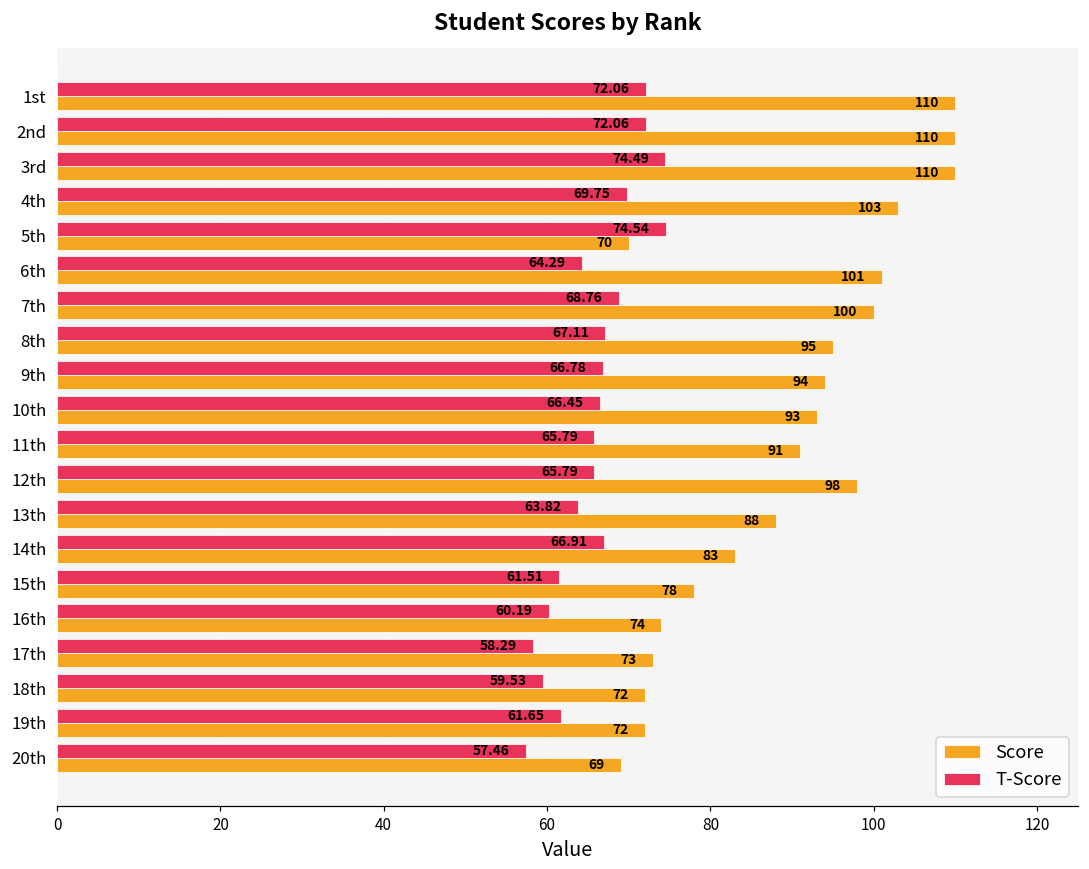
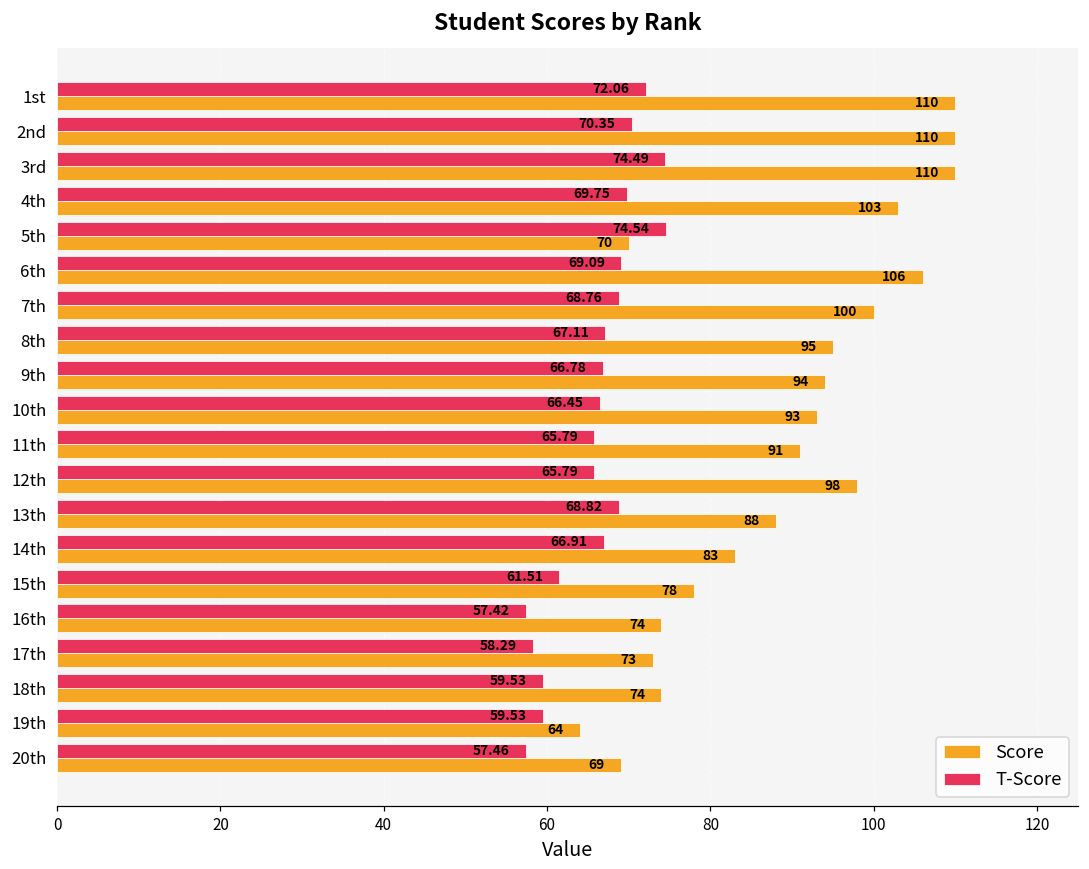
T-Score, 2nd: 72.06 -> 70.35
T-Score, 6th: 64.29 -> 69.09
Score, 6th: 101 -> 106
T-Score, 13th: 63.82 -> 68.82
T-Score, 16th: 60.19 -> 57.42
Score, 18th: 72 -> 74
T-Score, 19th: 61.65 -> 59.53
Score, 19th: 72 -> 64
